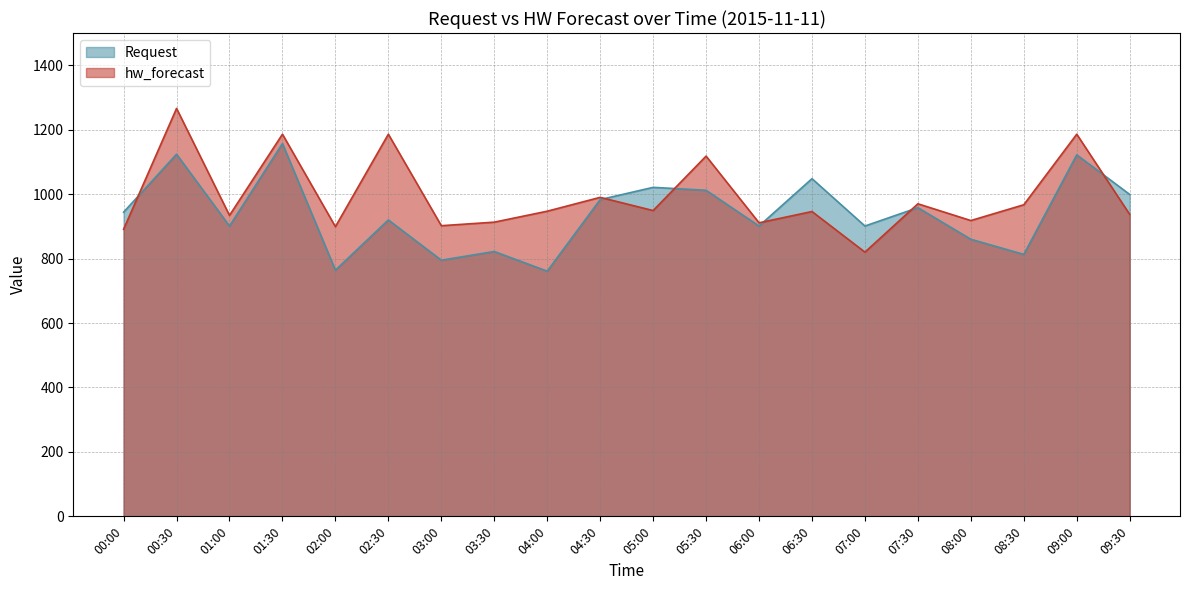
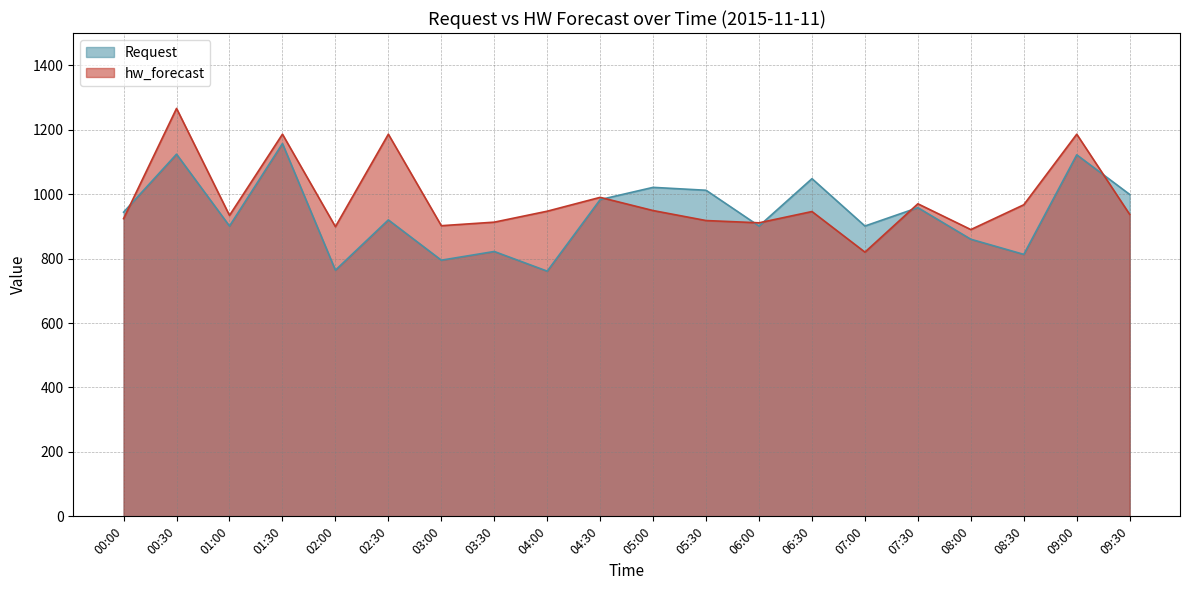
hw_forecast, 00:00: 890 -> 920
hw_forecast, 05:30: 1120 -> 920
hw_forecast, 08:00: 920 -> 890
